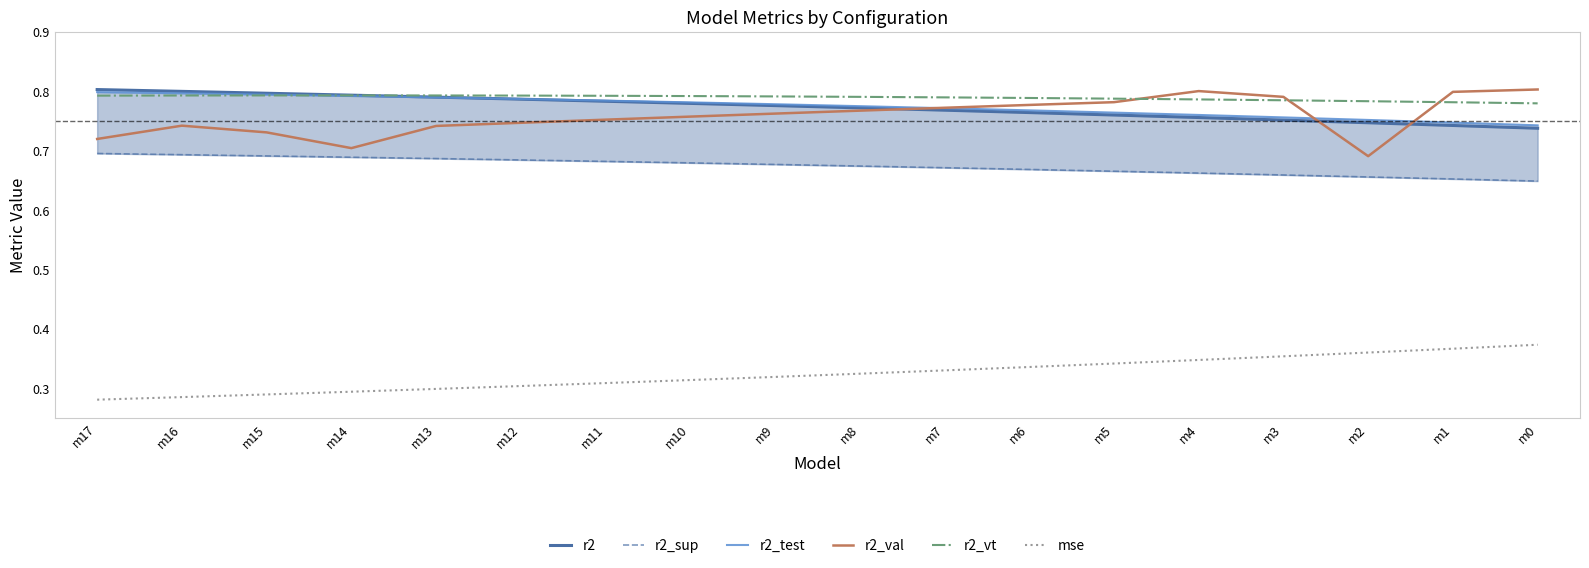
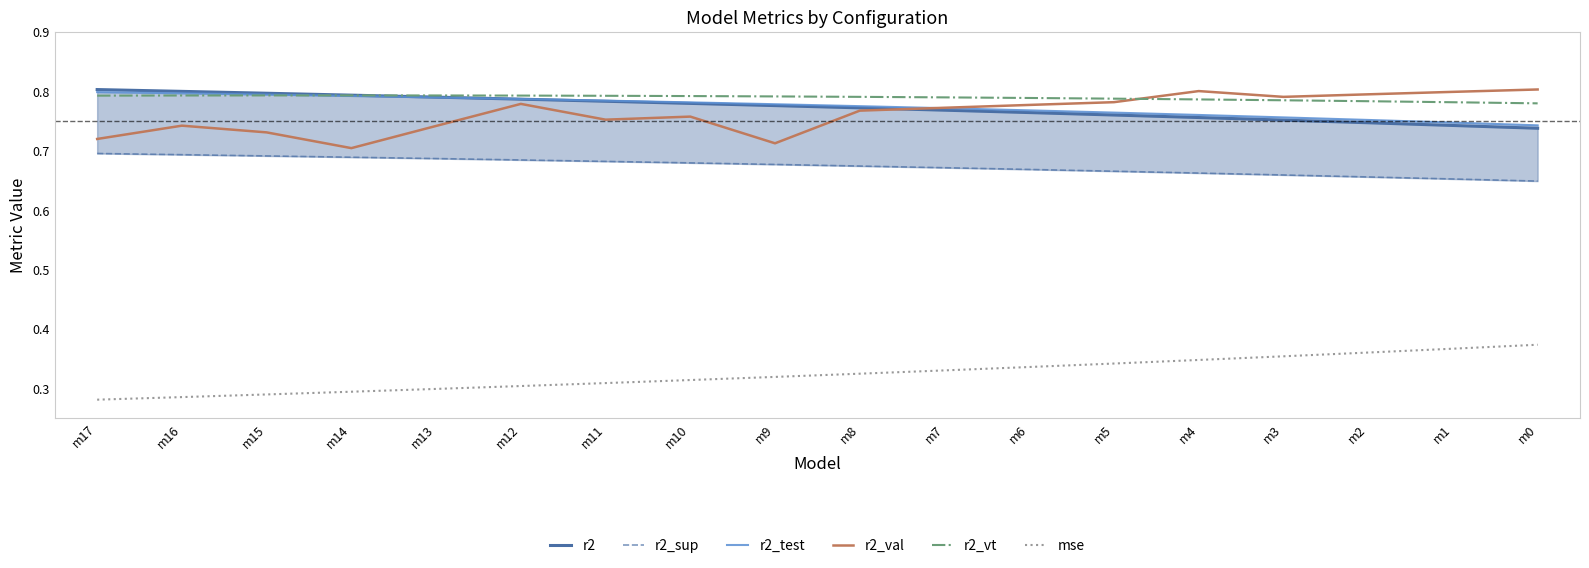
r2_val, m12: 0.75 -> 0.78
r2_val, m9: 0.76 -> 0.71
r2_val, m2: 0.69 -> 0.79
